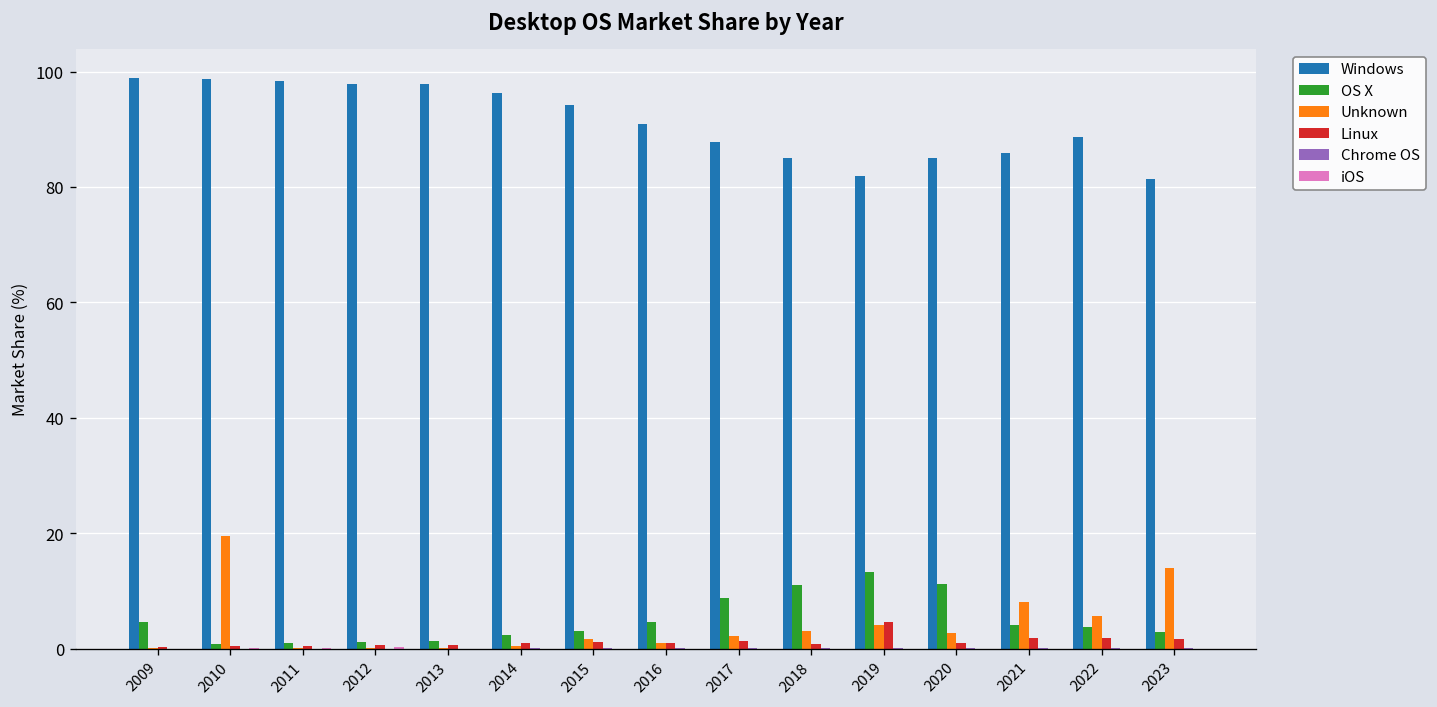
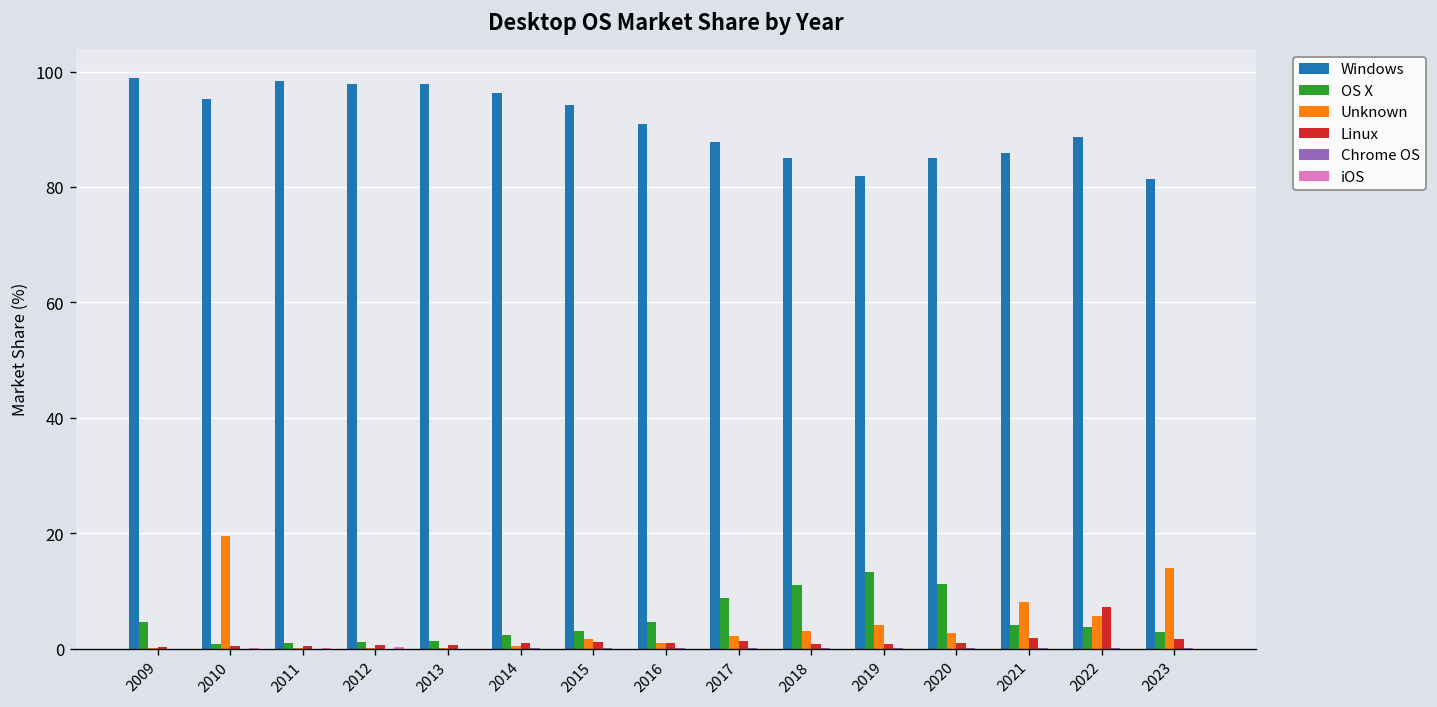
Windows, 2010: 99 -> 95
Linux, 2019: 5 -> 1
Linux, 2022: 2 -> 7
